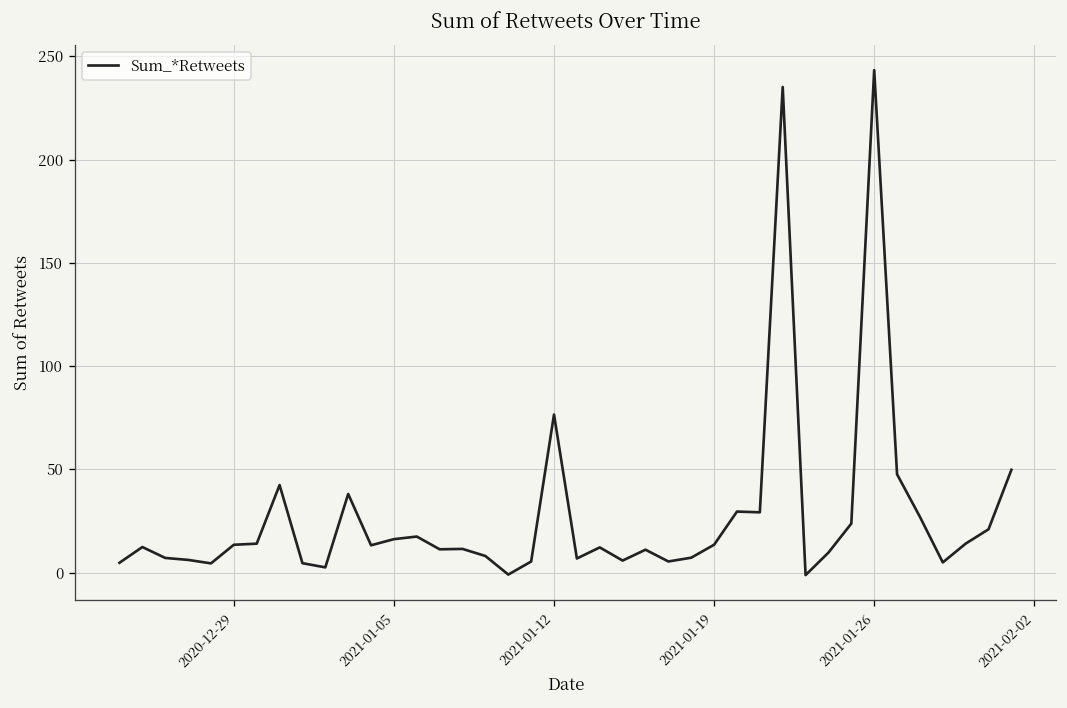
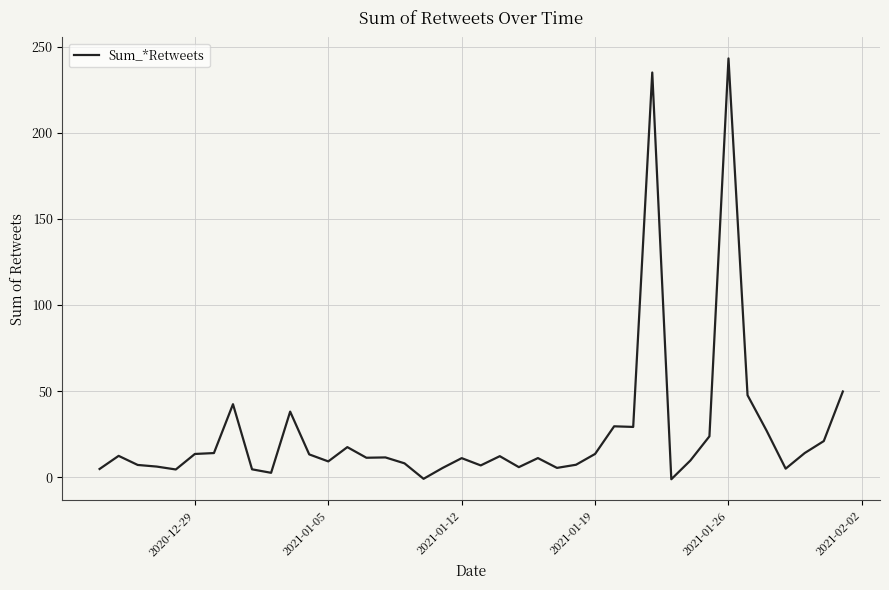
2021-01-05: 16 -> 9
2021-01-12: 77 -> 11
